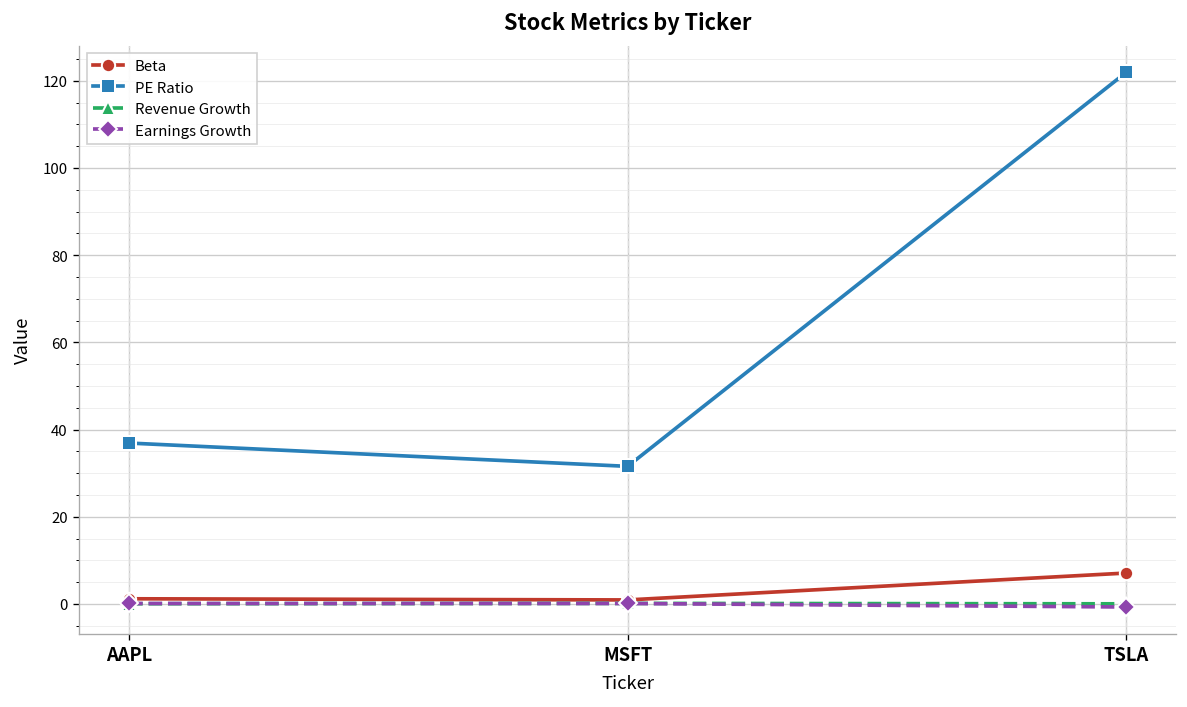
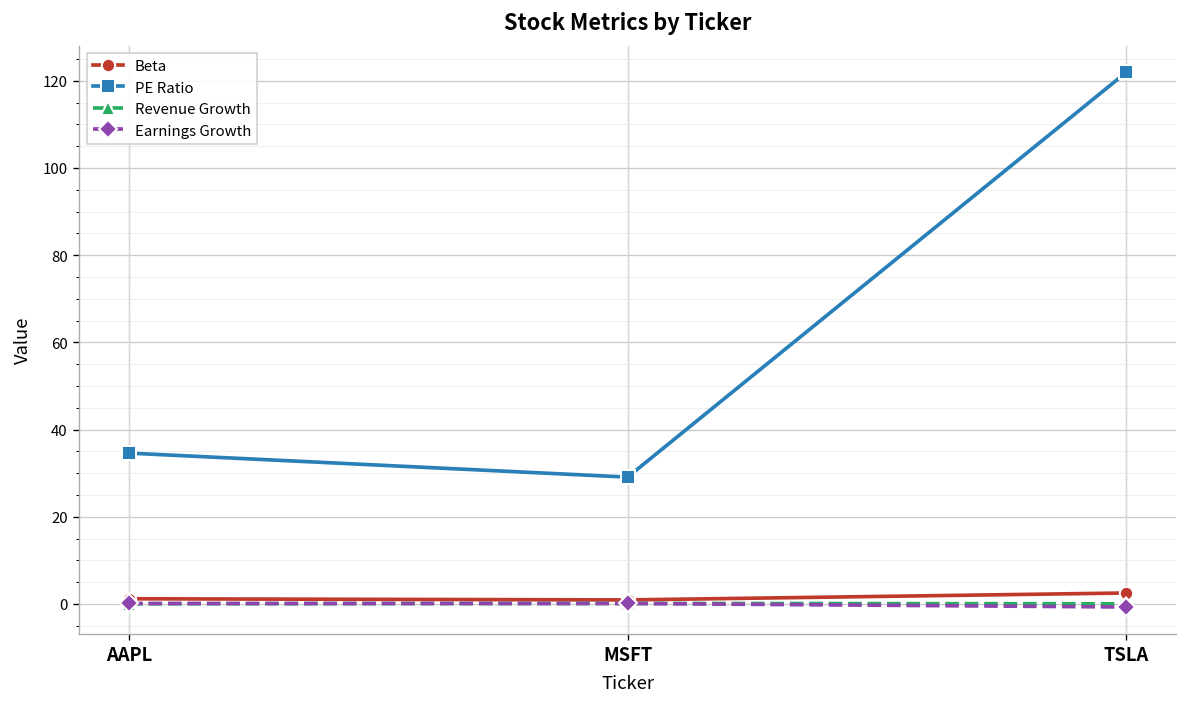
PE Ratio, AAPL: 37 -> 35
PE Ratio, MSFT: 32 -> 29
Beta, TSLA: 7 -> 3
